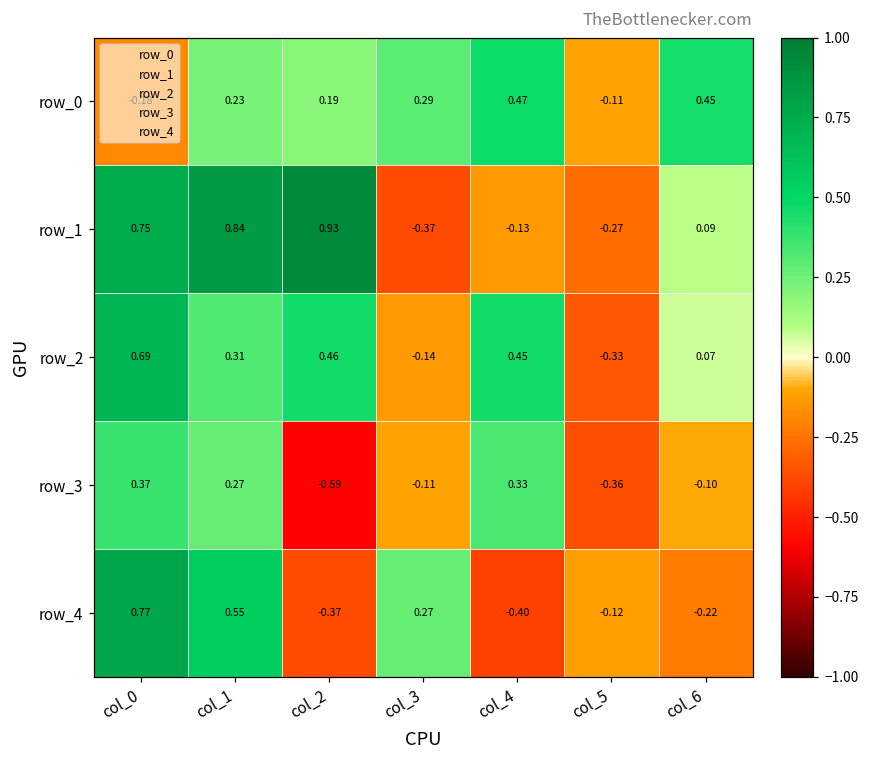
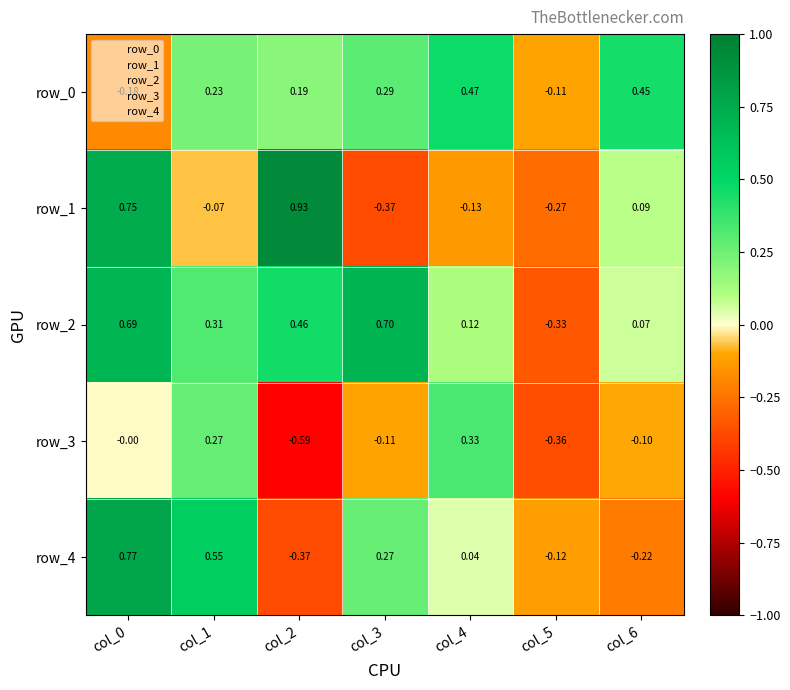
row_1, col_1: 0.84 -> -0.07
row_2, col_3: -0.14 -> 0.70
row_2, col_4: 0.45 -> 0.12
row_3, col_0: 0.37 -> -0.00
row_4, col_4: -0.40 -> 0.04
